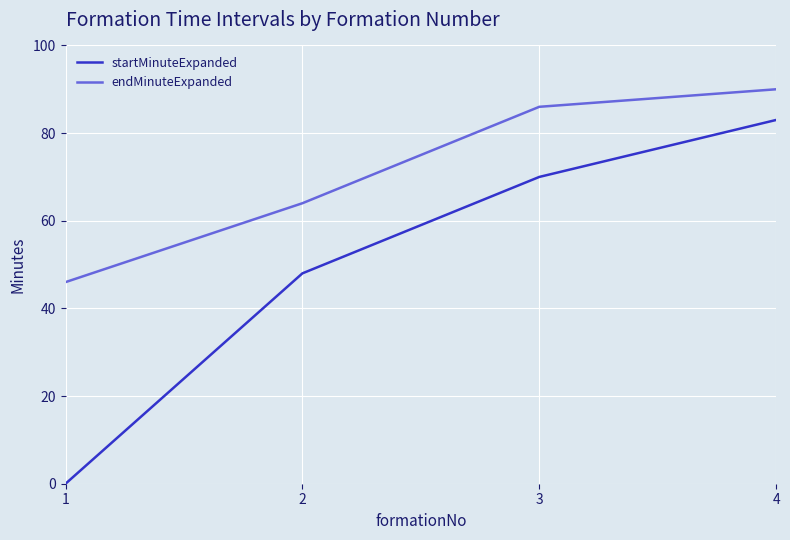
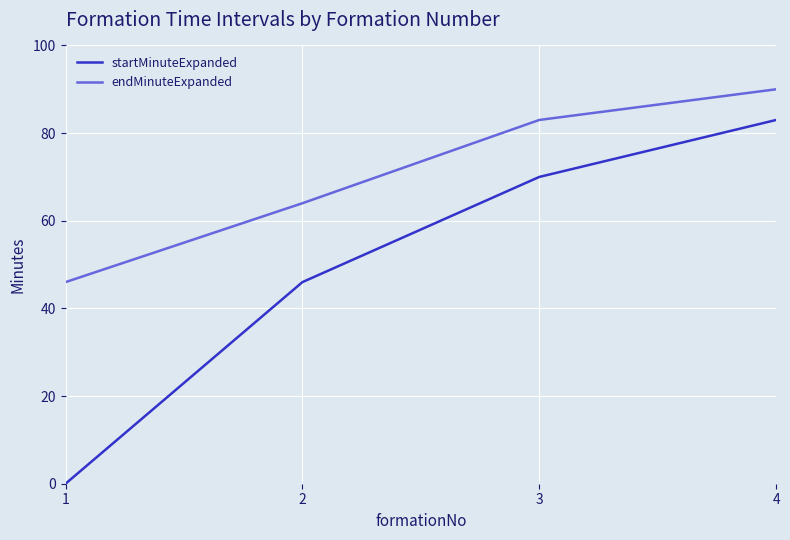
startMinuteExpanded, 2: 48 -> 46
endMinuteExpanded, 3: 86 -> 83
